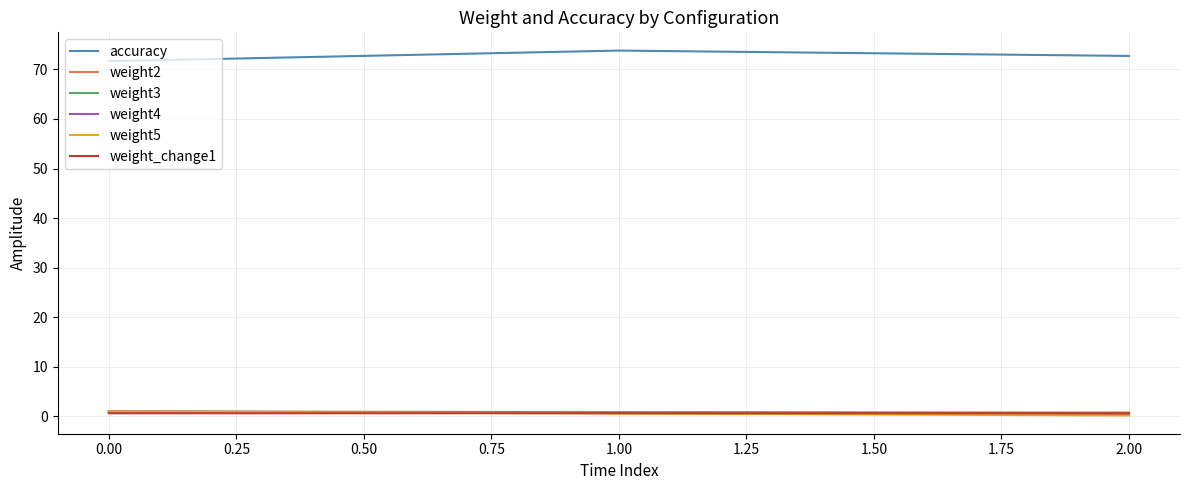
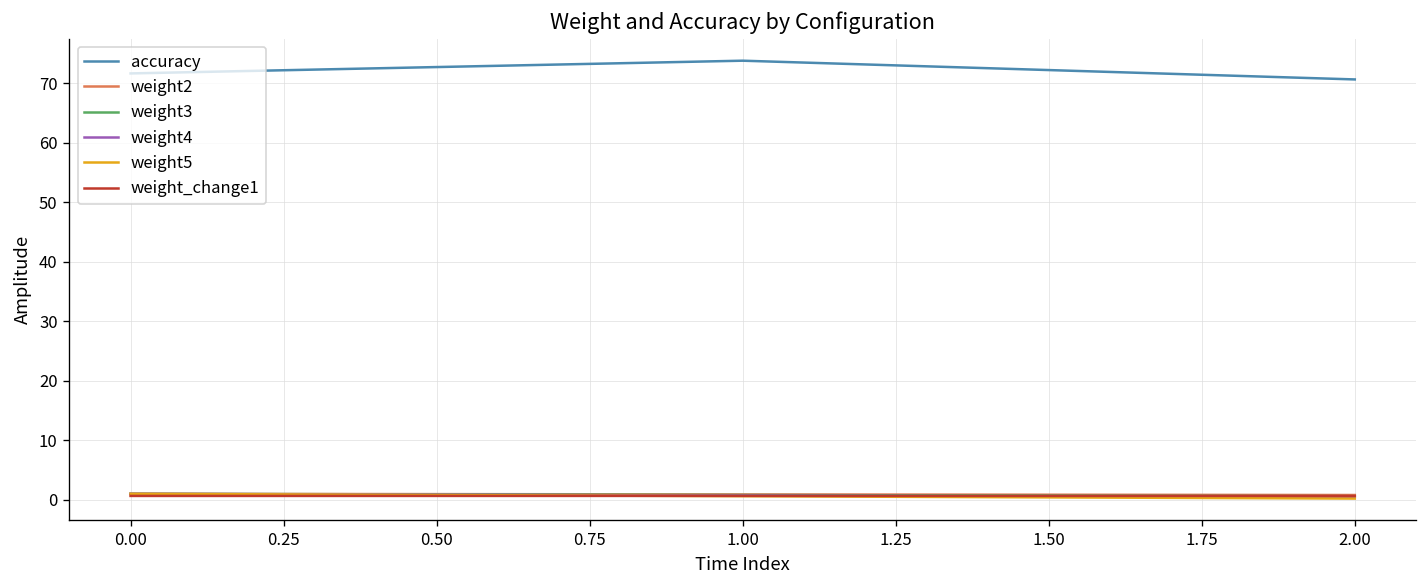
accuracy, 2.00: 73 -> 71
